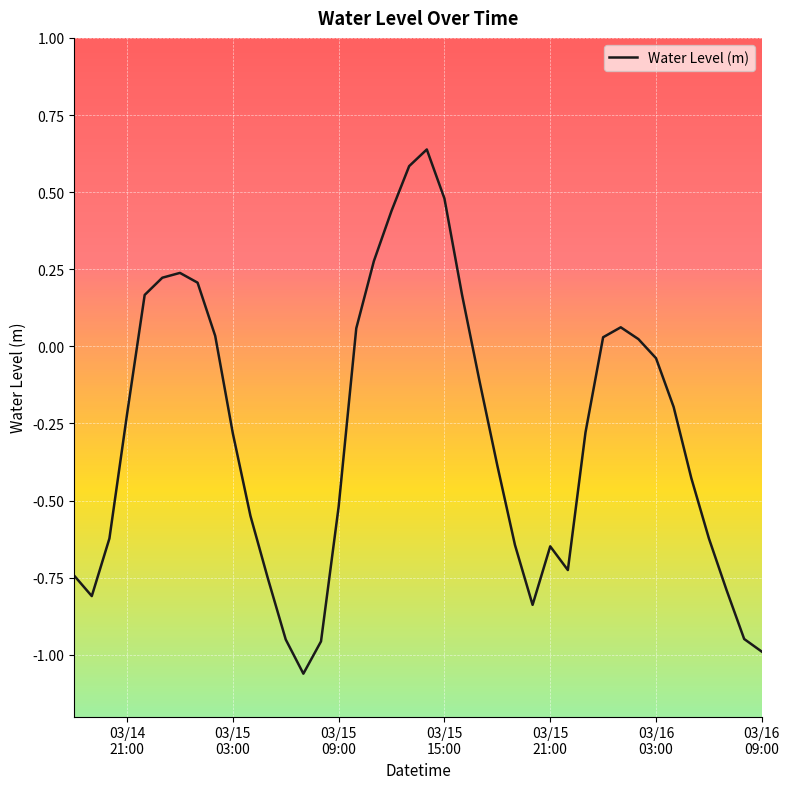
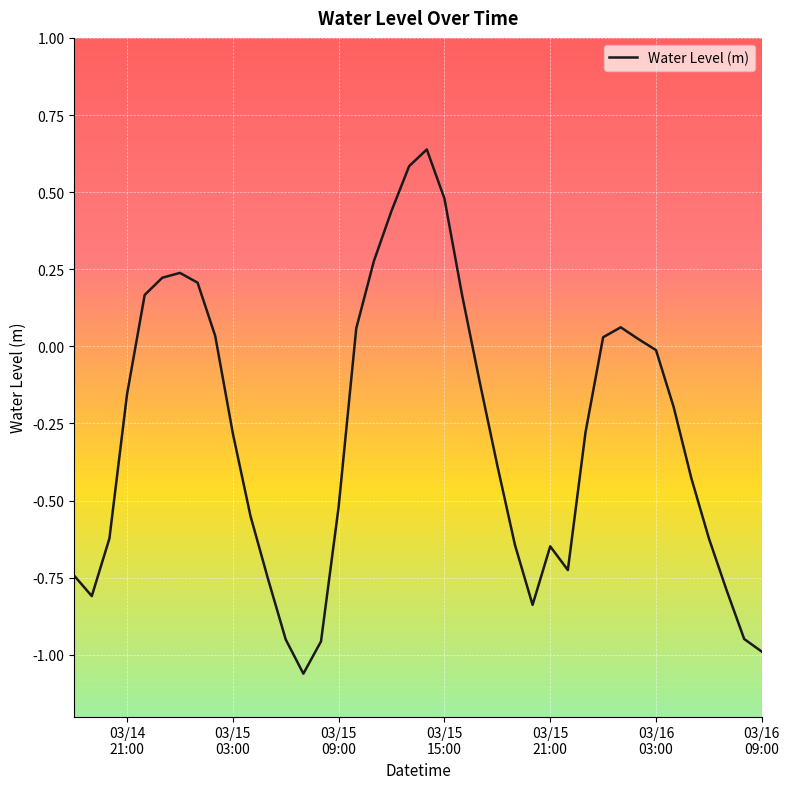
03/14 21:00: -0.22 -> -0.16
03/16 03:00: -0.04 -> -0.01
